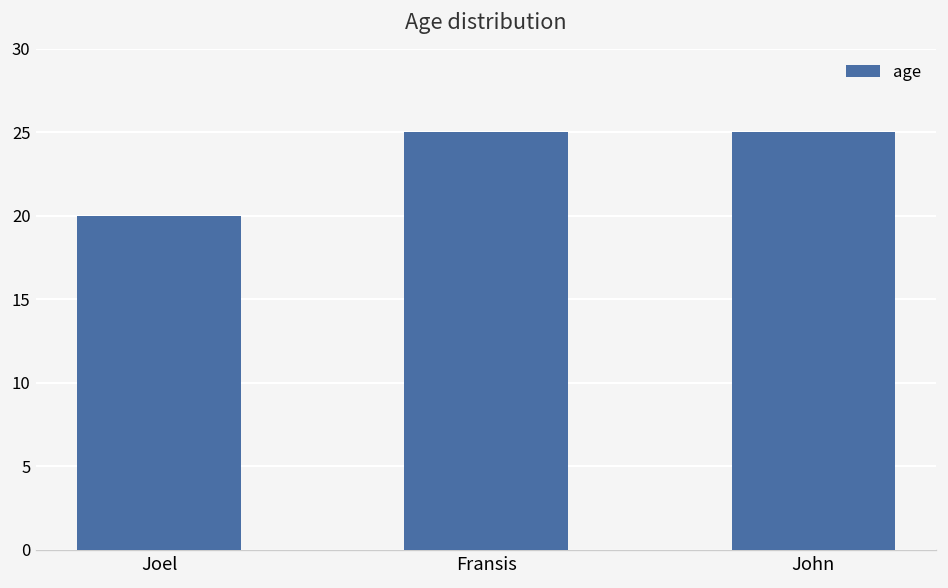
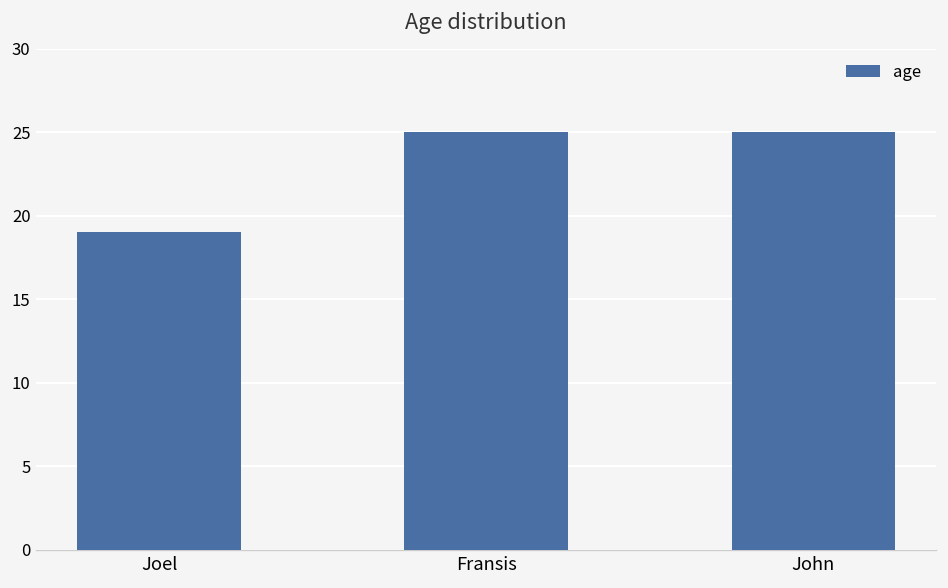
Joel: 20 -> 19
